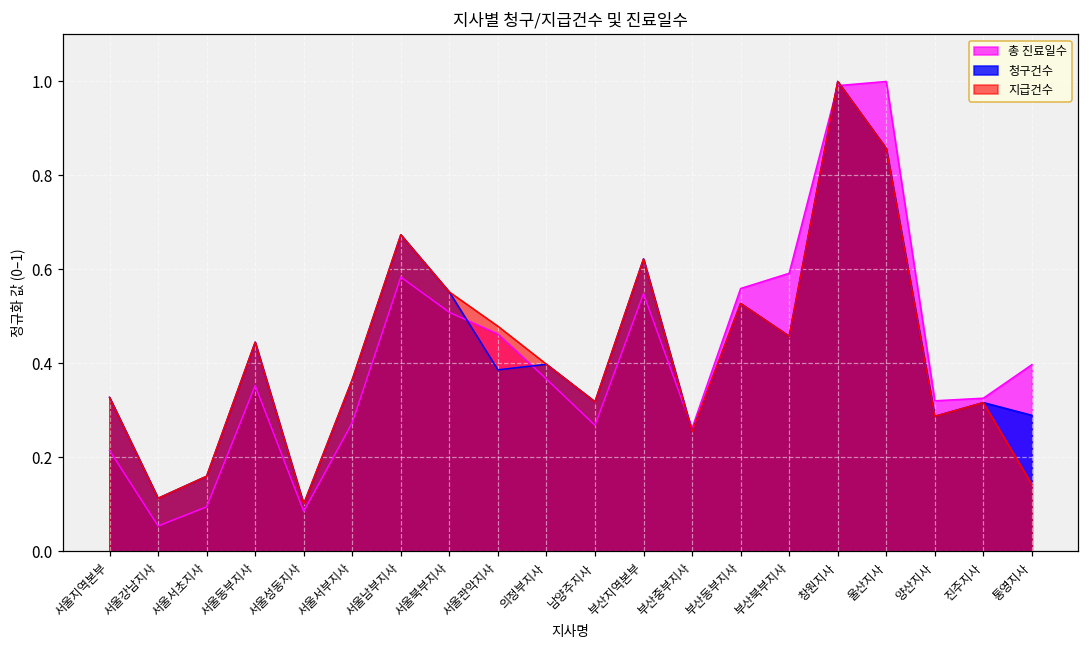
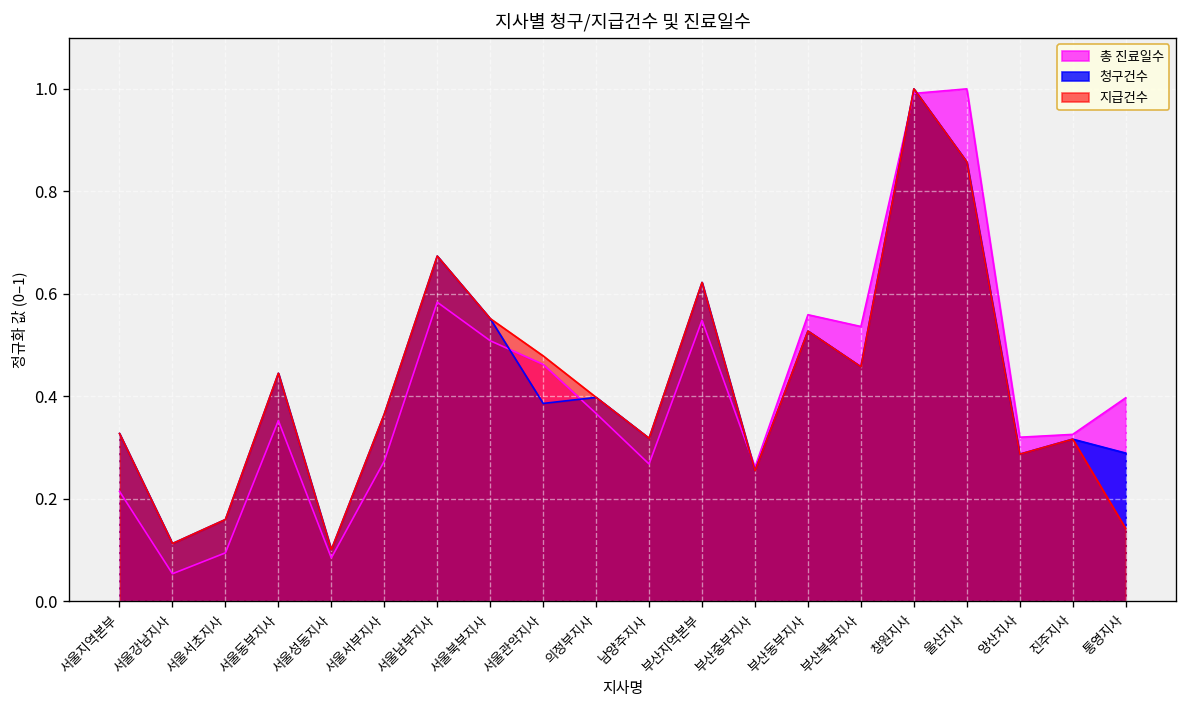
총 진료일수, 부산북부지사: 0.59 -> 0.54
